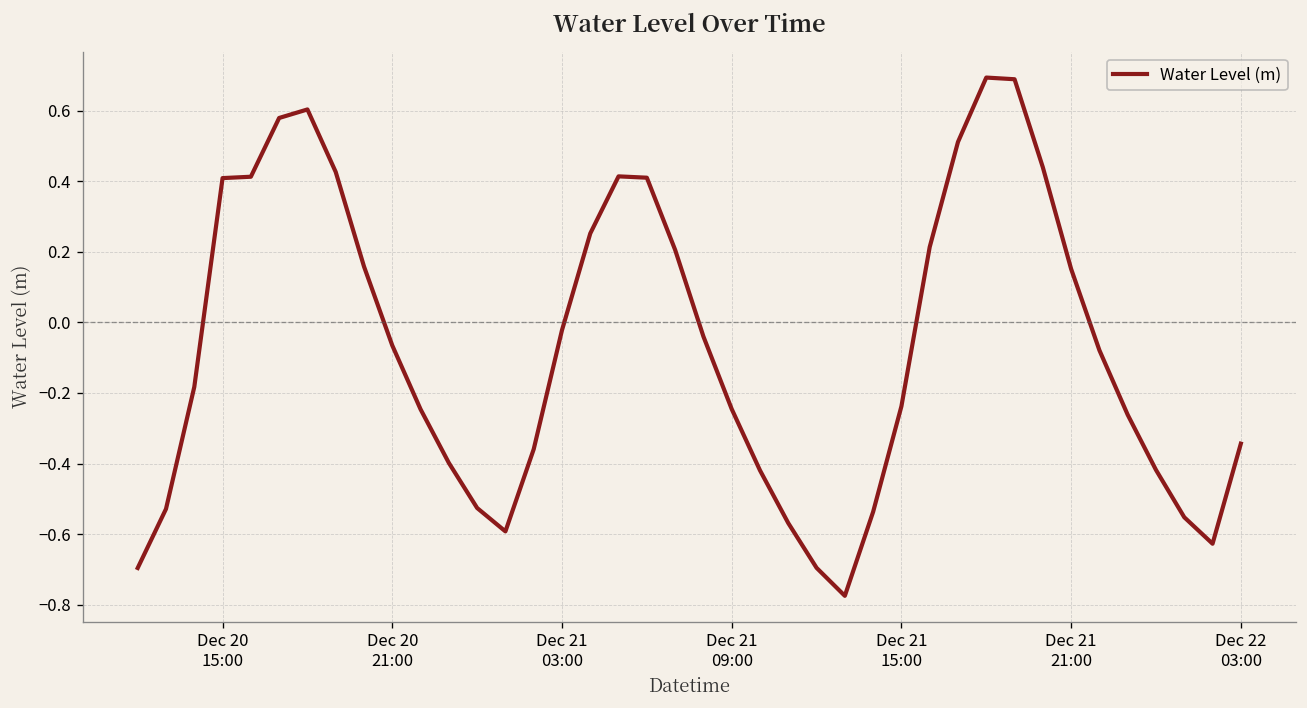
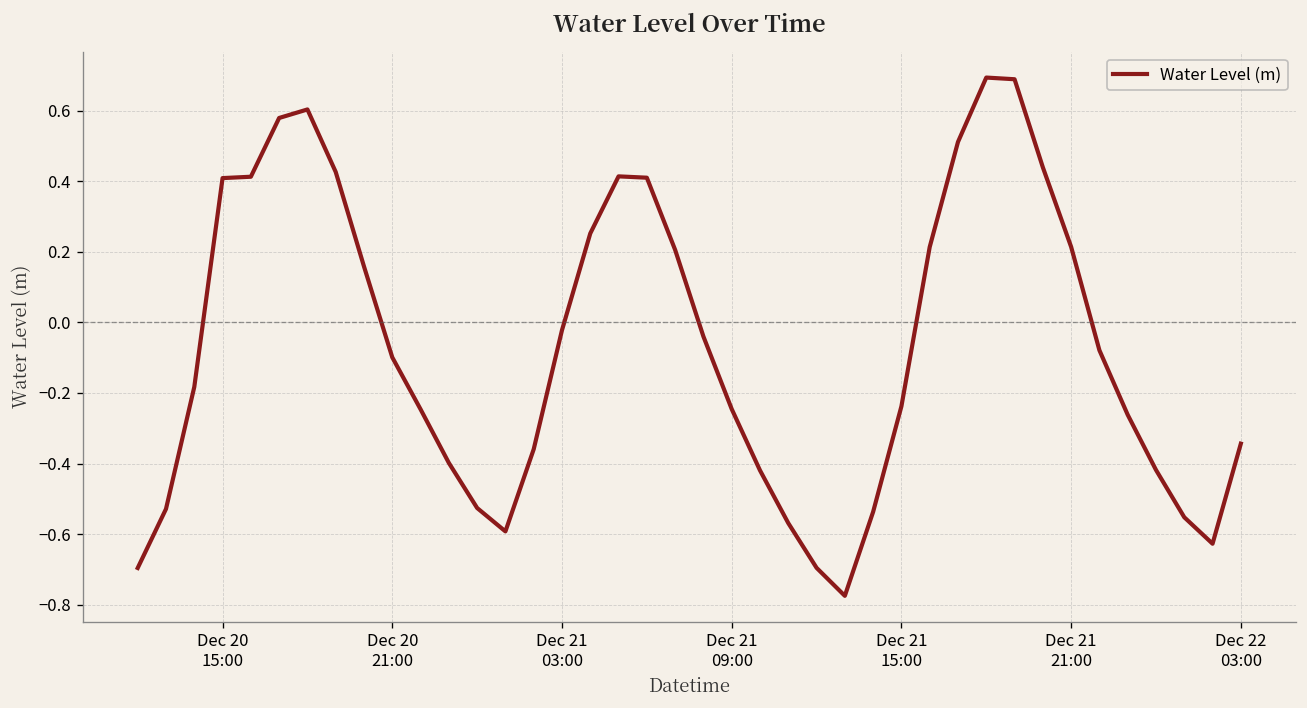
Dec 20 21:00: -0.07 -> -0.10
Dec 21 21:00: 0.15 -> 0.21
